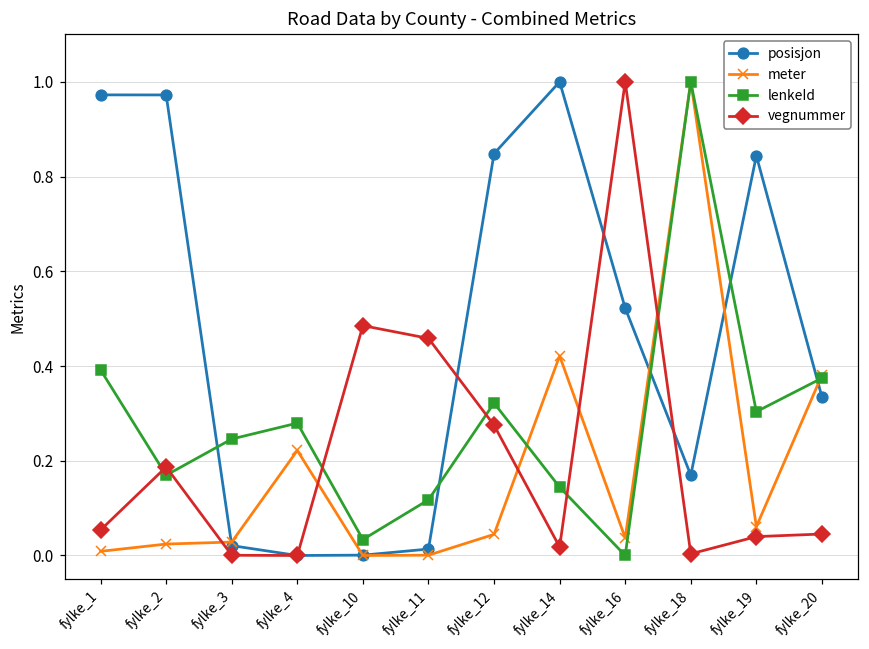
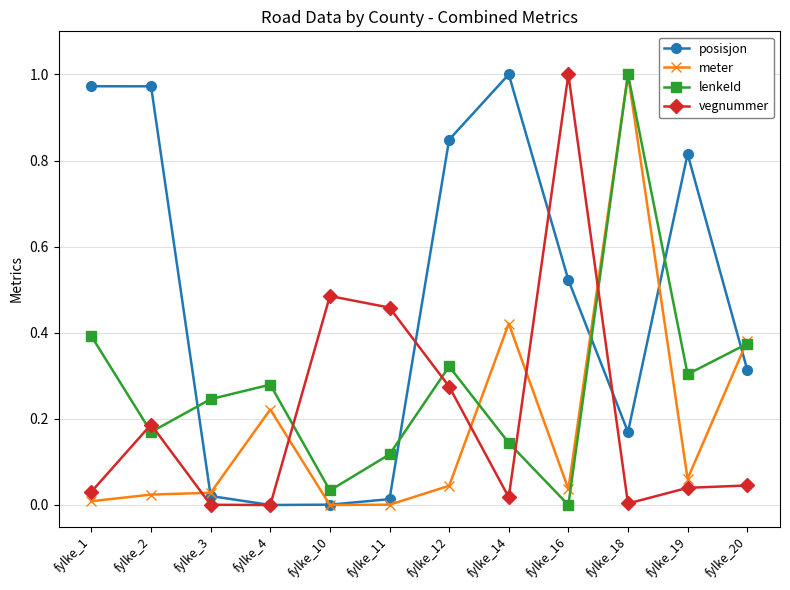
vegnummer, fylke_1: 0.05 -> 0.03
posisjon, fylke_19: 0.84 -> 0.82
posisjon, fylke_20: 0.33 -> 0.31
